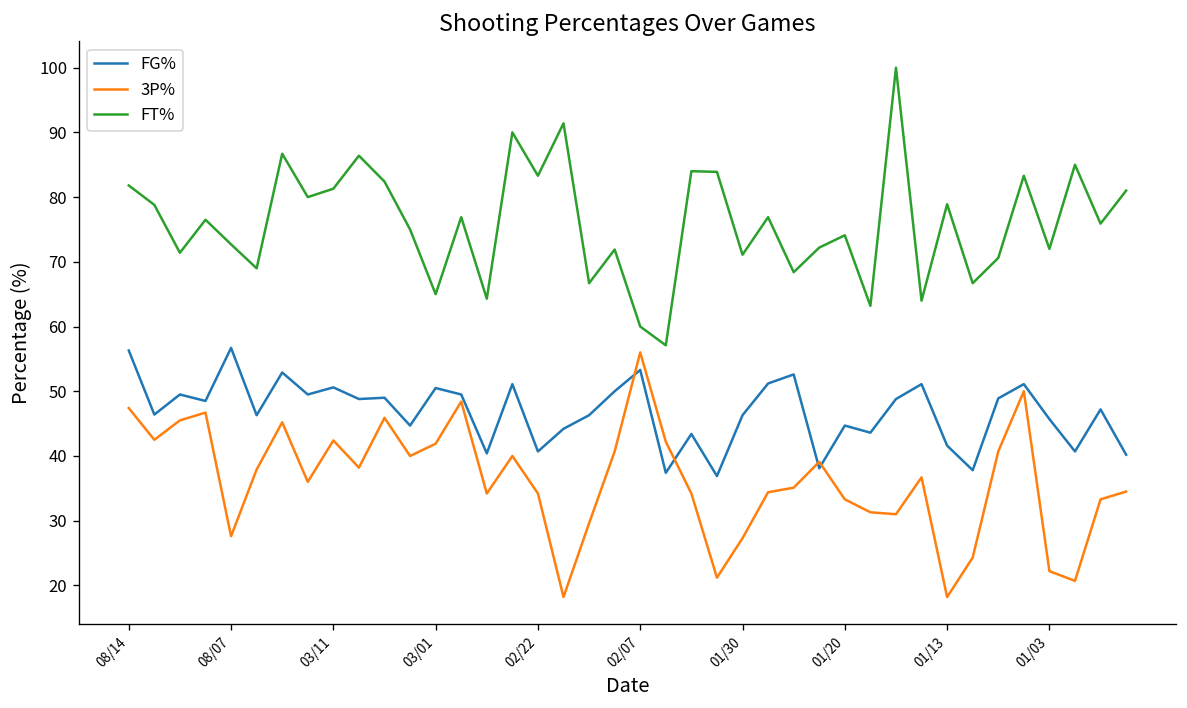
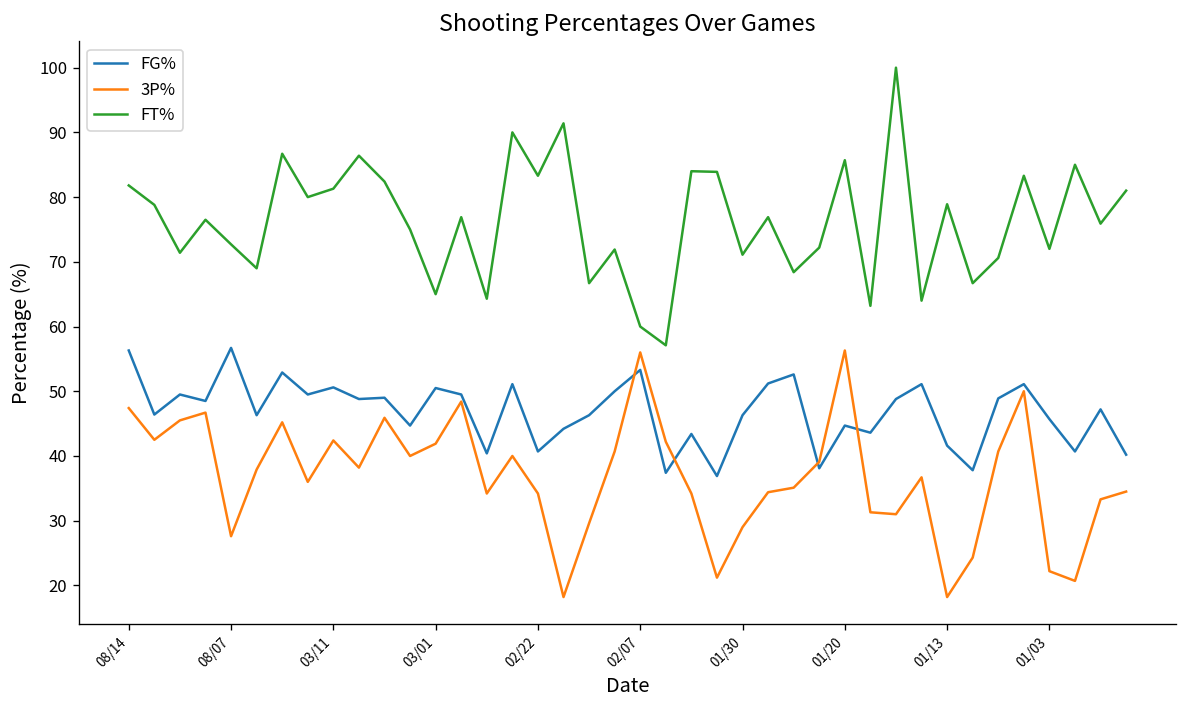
3P%, 01/30: 27 -> 29
3P%, 01/20: 33 -> 56
FT%, 01/20: 74 -> 86
